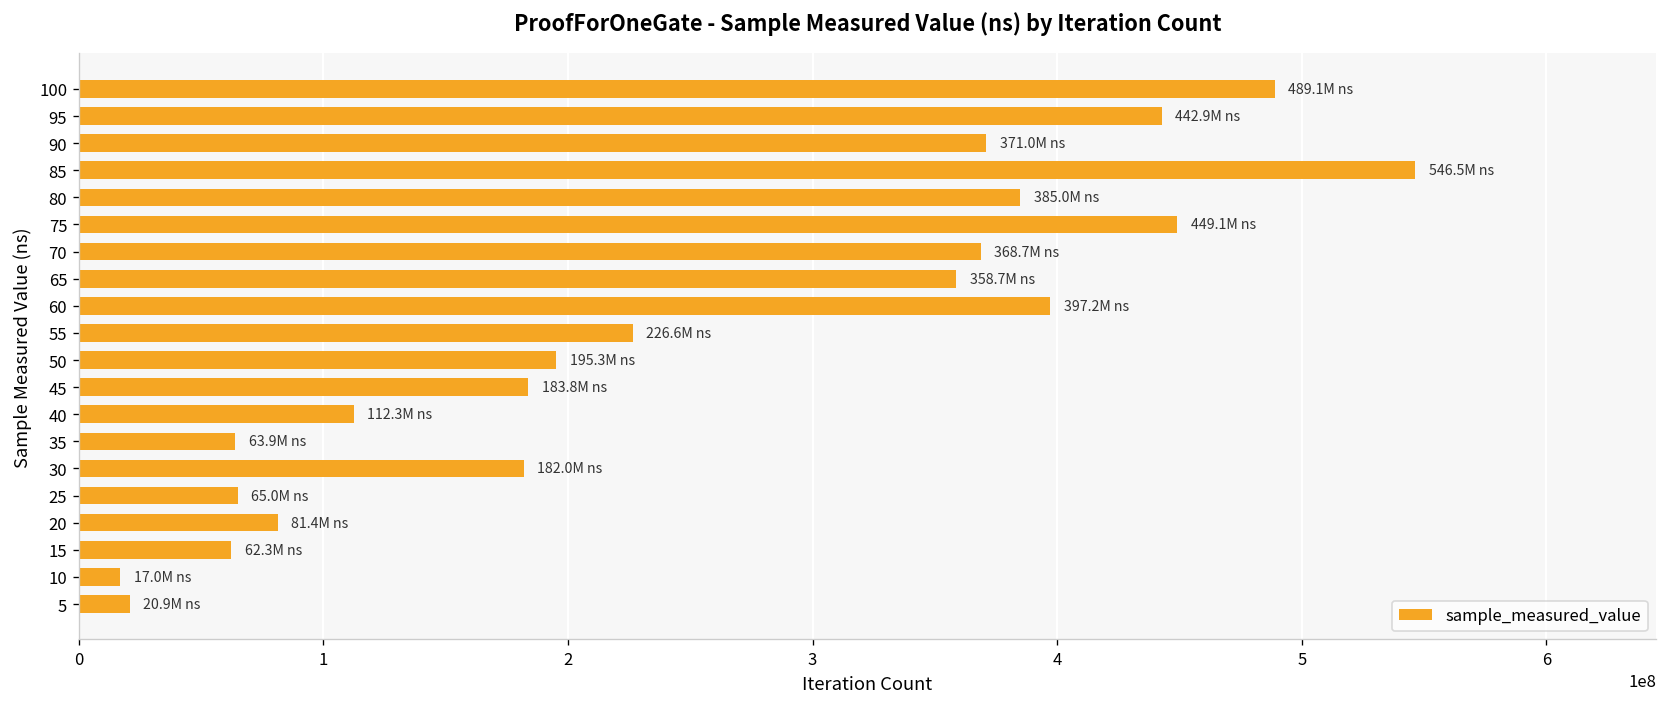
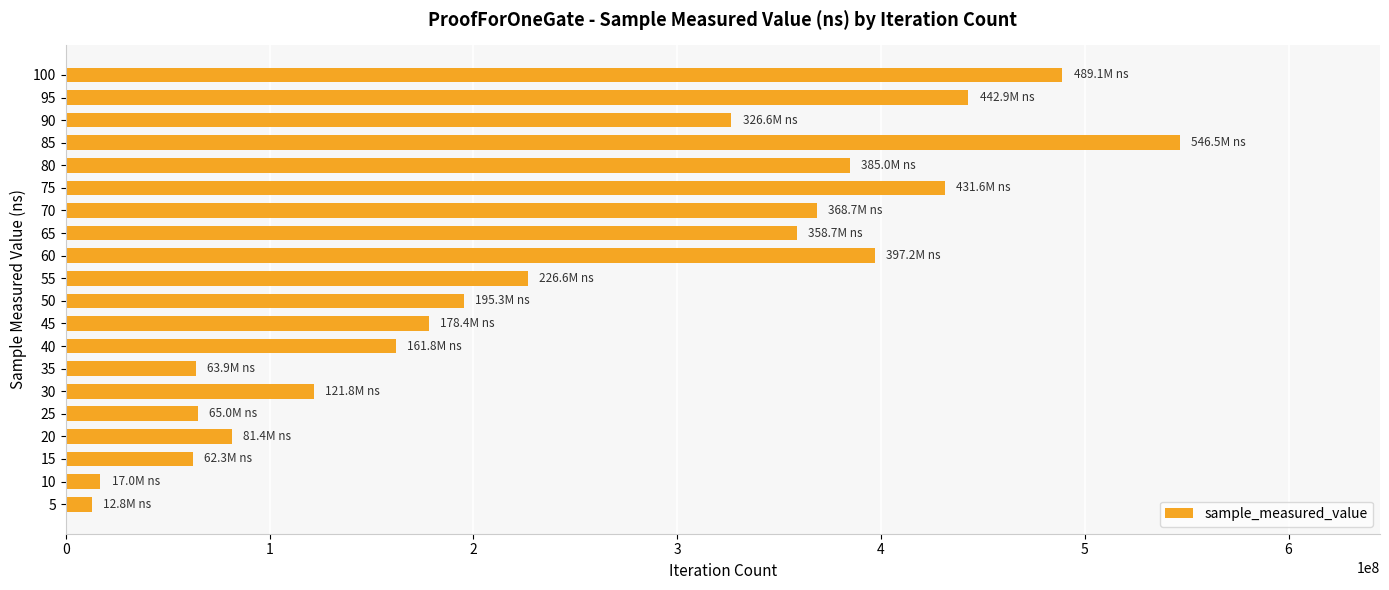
90: 371.0M -> 326.6M
75: 449.1M -> 431.6M
45: 183.8M -> 178.4M
40: 112.3M -> 161.8M
30: 182.0M -> 121.8M
5: 20.9M -> 12.8M
